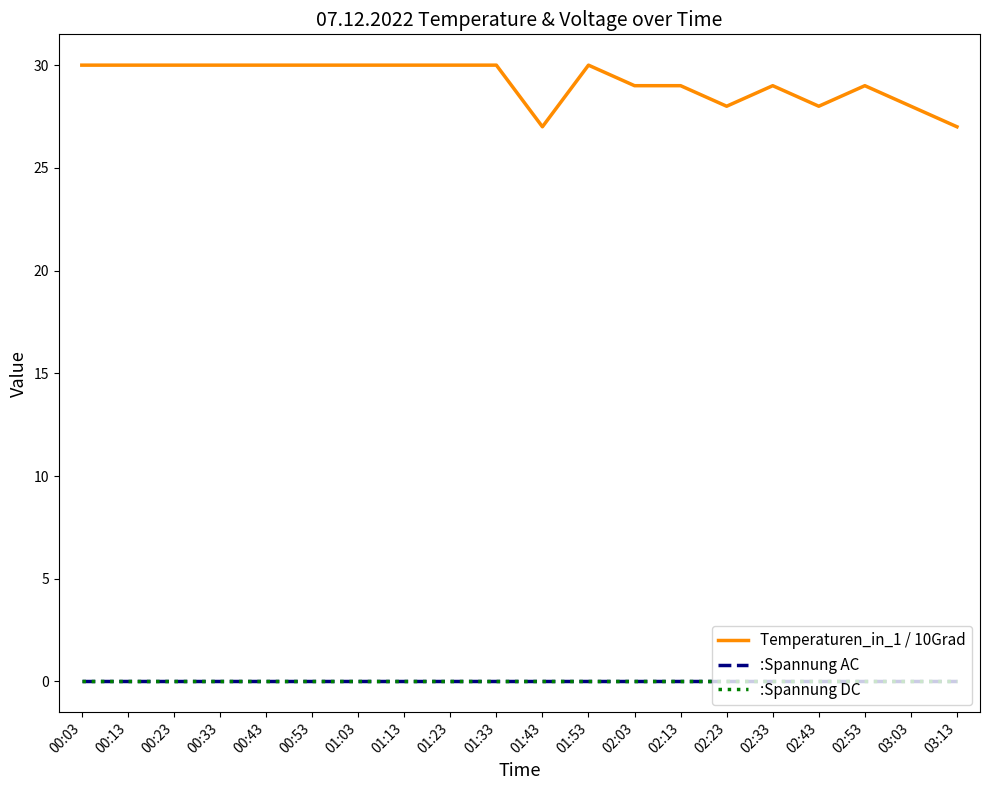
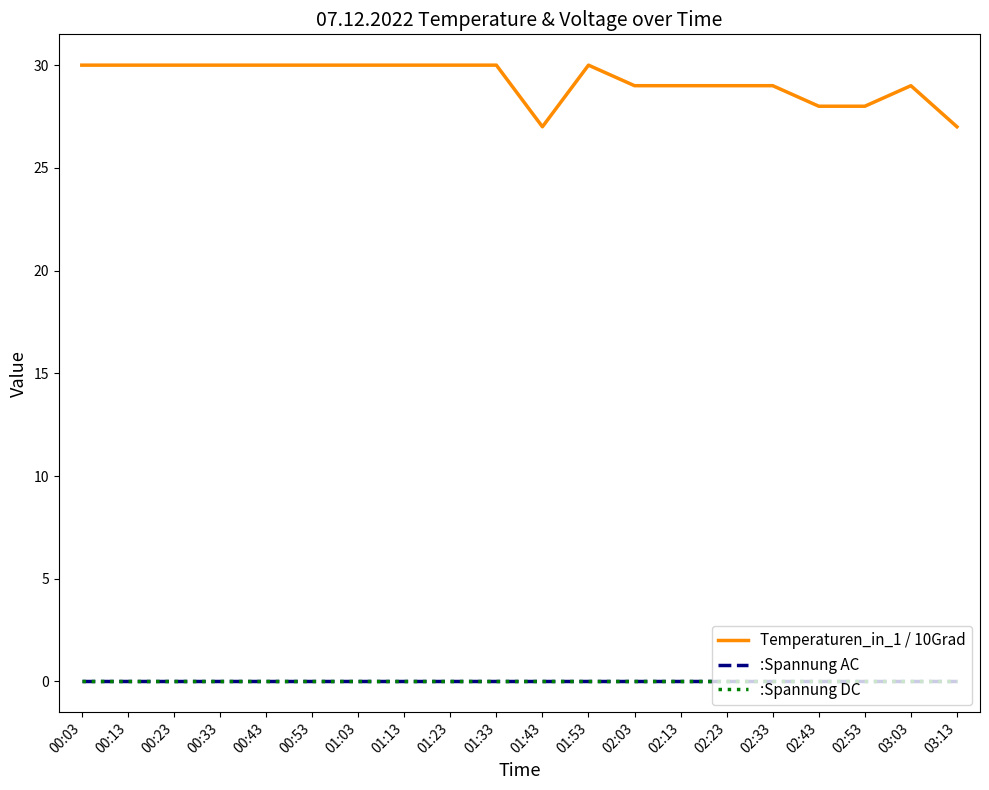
Temperaturen_in_1 / 10Grad, 02:23: 28 -> 29
Temperaturen_in_1 / 10Grad, 02:53: 29 -> 28
Temperaturen_in_1 / 10Grad, 03:03: 28 -> 29
